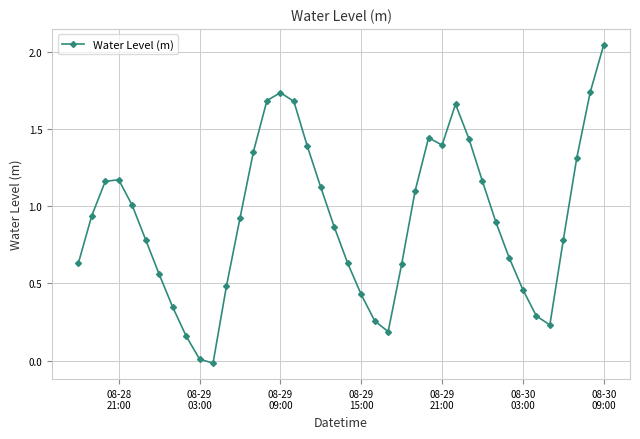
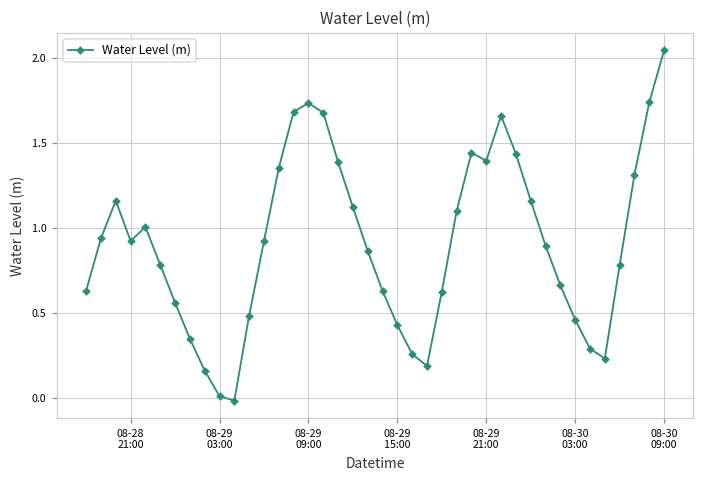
08-28 21:00: 1.17 -> 0.92
